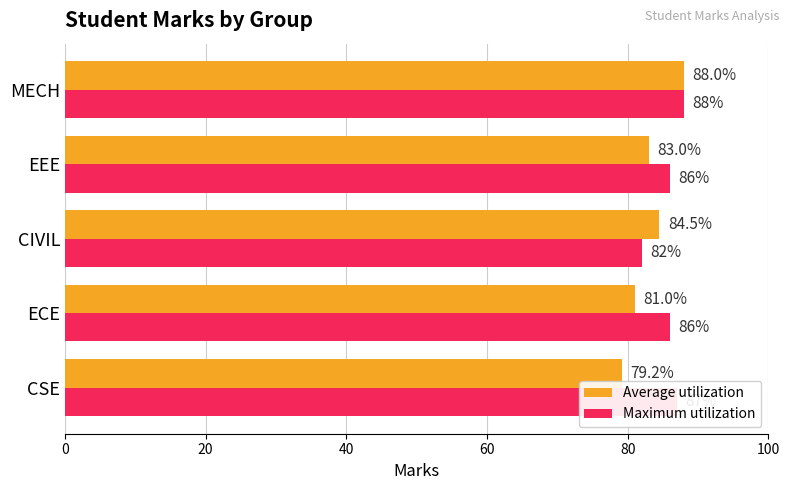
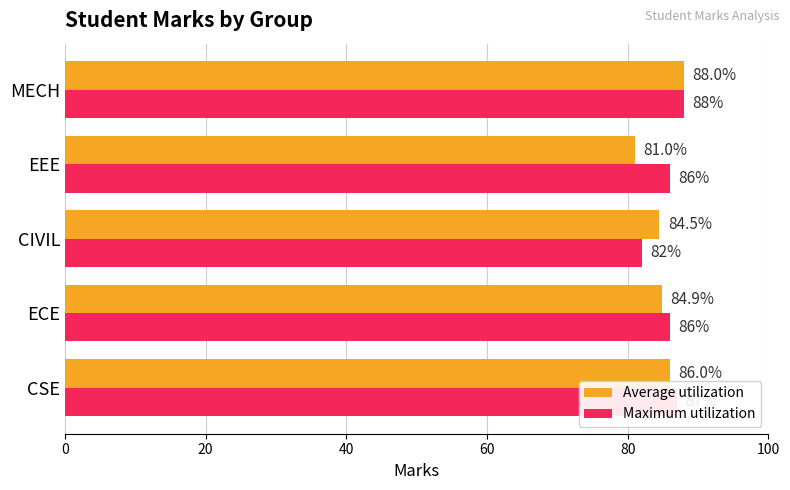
Average utilization, EEE: 83.0% -> 81.0%
Average utilization, ECE: 81.0% -> 84.9%
Average utilization, CSE: 79.2% -> 86.0%
